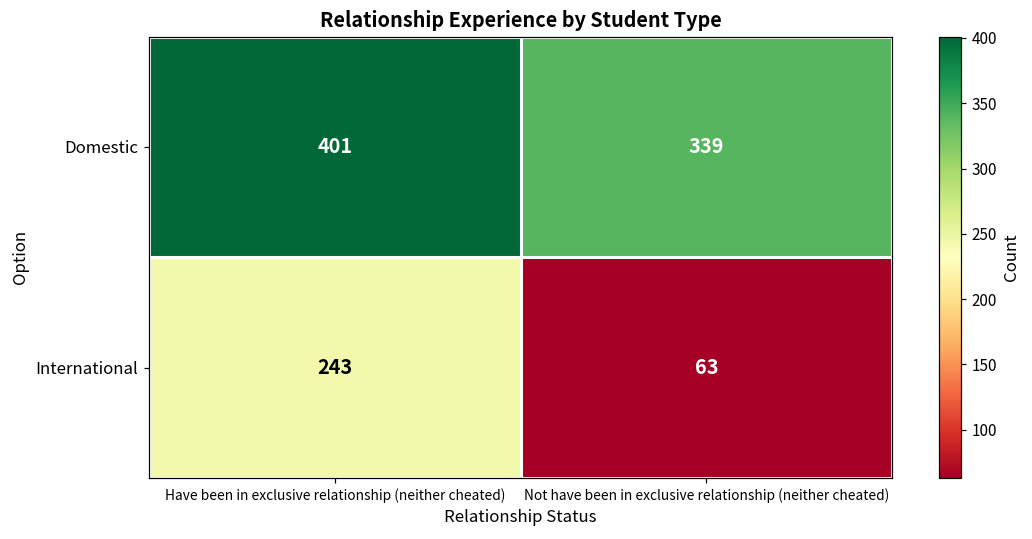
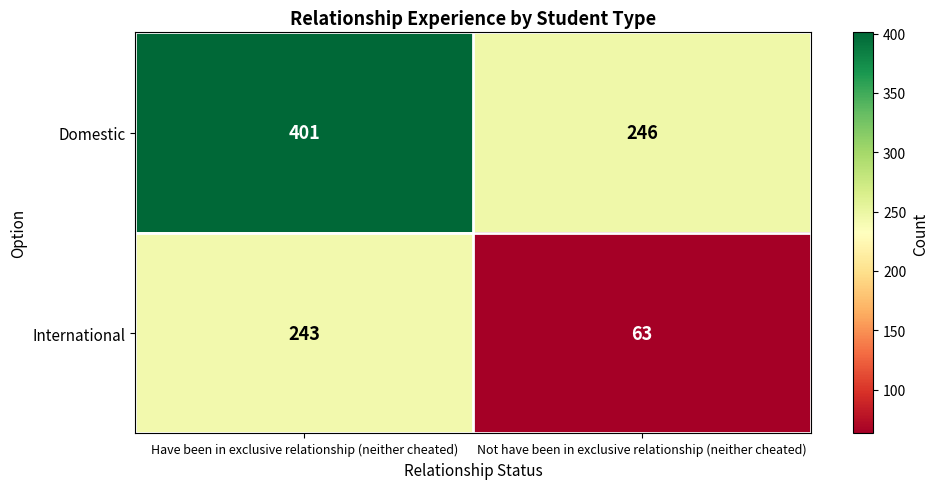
Domestic, Not have been in exclusive relationship (neither cheated): 339 -> 246
